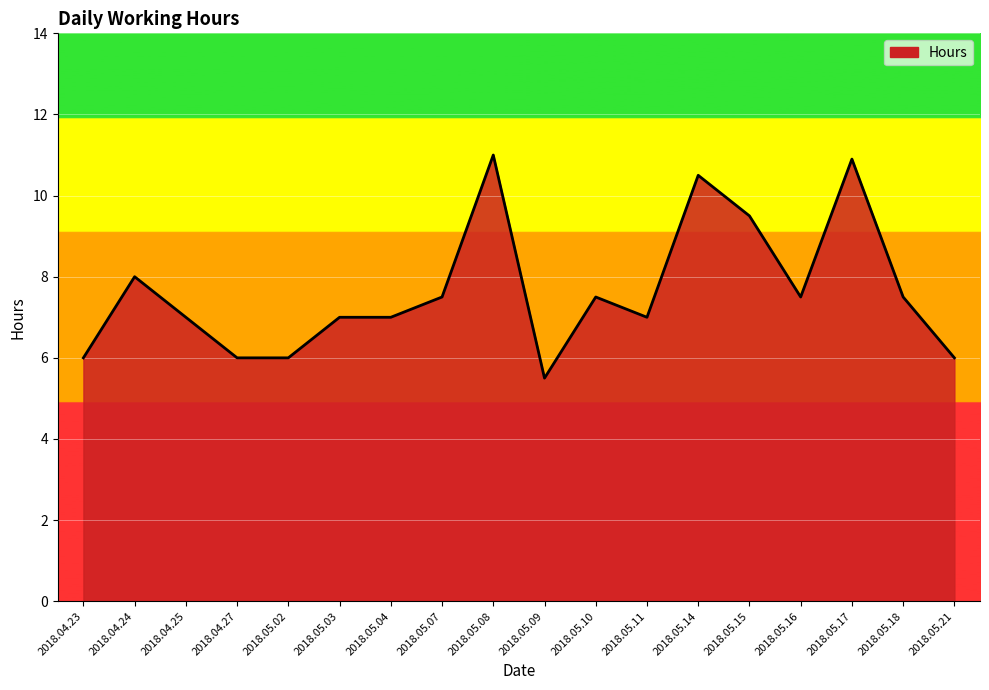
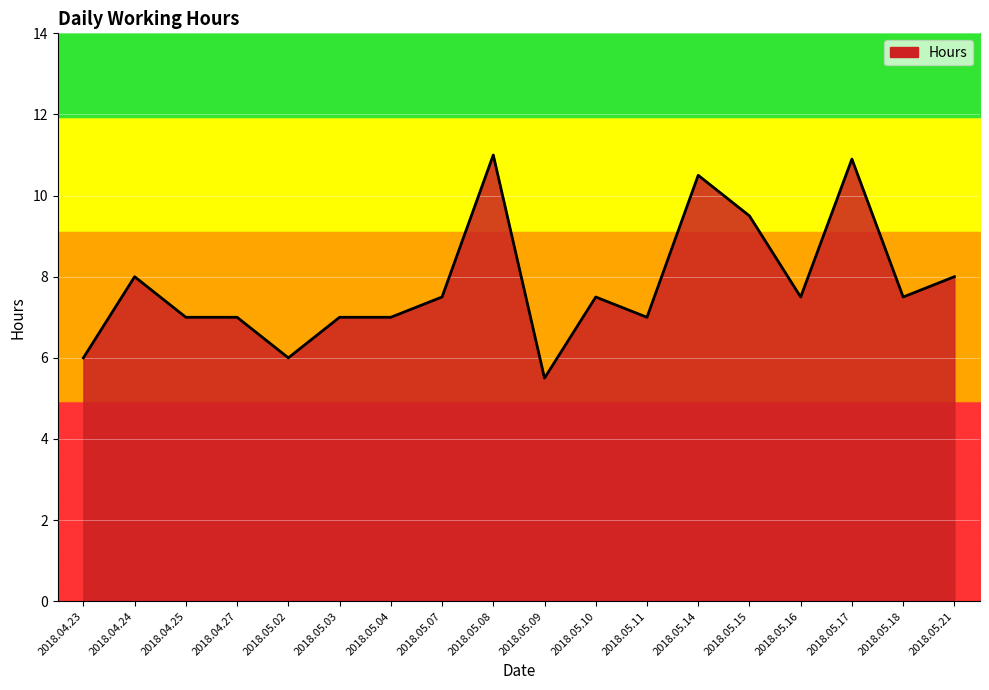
2018.04.27: 6 -> 7
2018.05.21: 6 -> 8
